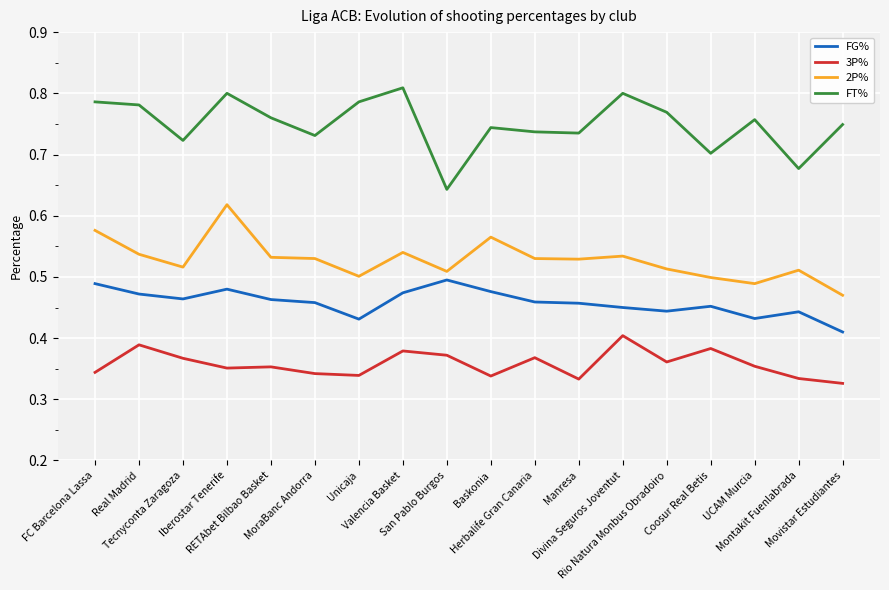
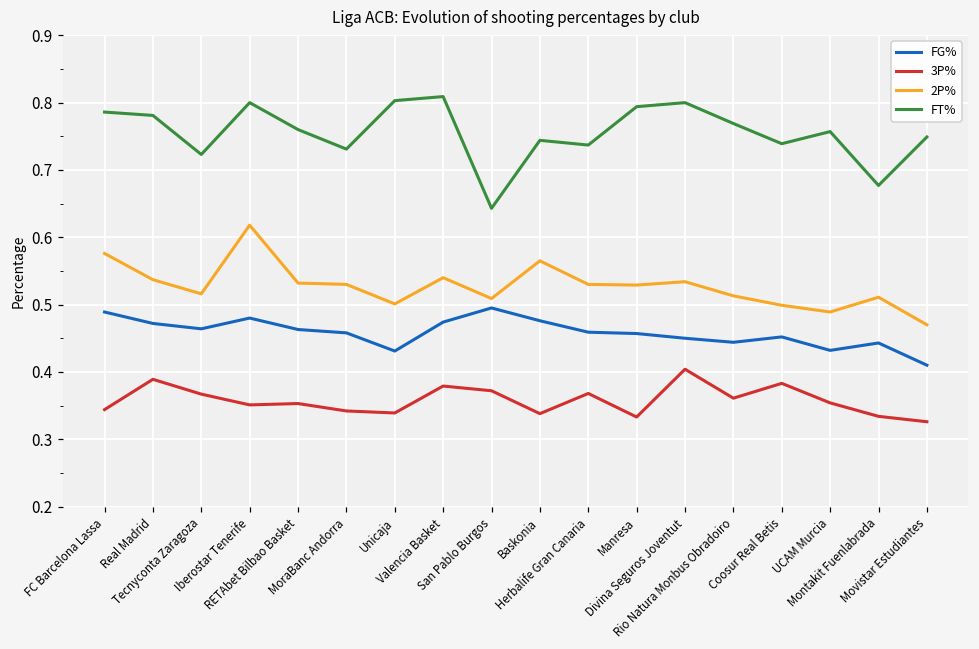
FT%, Unicaja: 0.79 -> 0.80
FT%, Manresa: 0.74 -> 0.79
FT%, Coosur Real Betis: 0.70 -> 0.74
